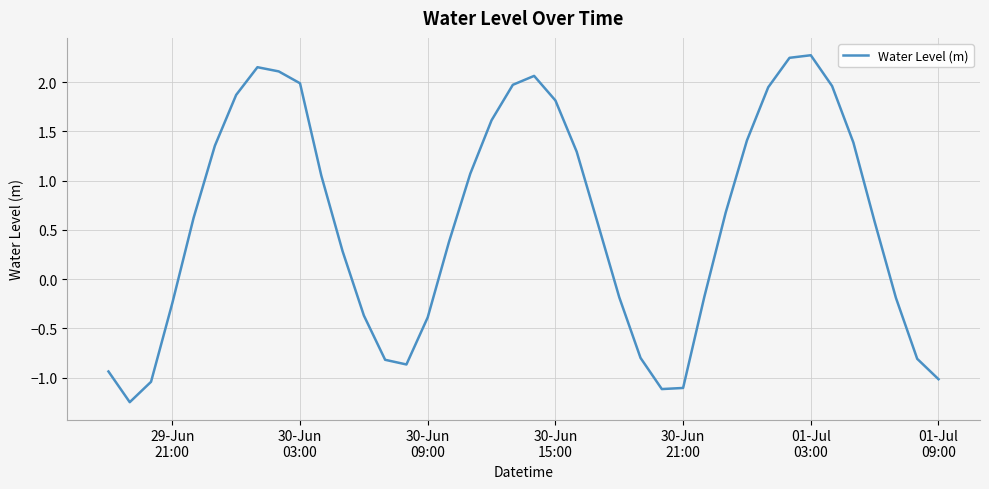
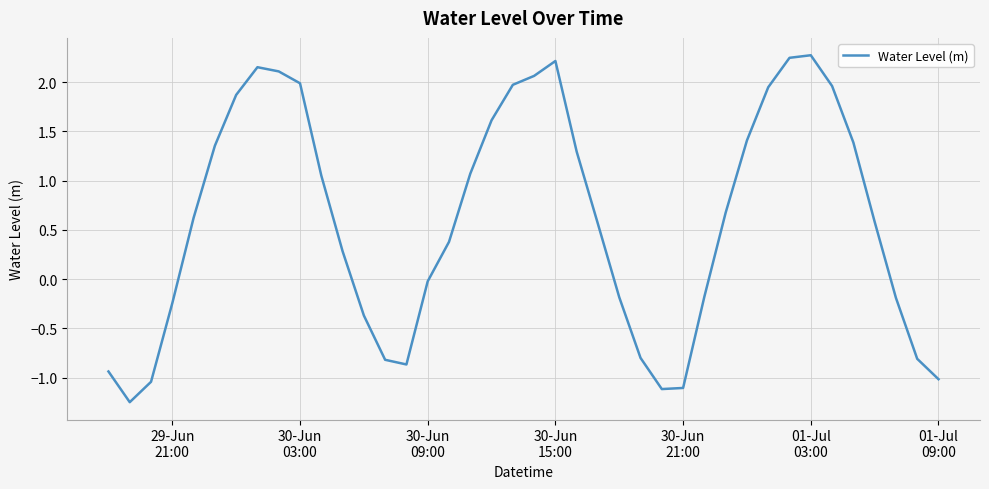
30-Jun 09:00: -0.4 -> 0.0
30-Jun 15:00: 1.8 -> 2.2
